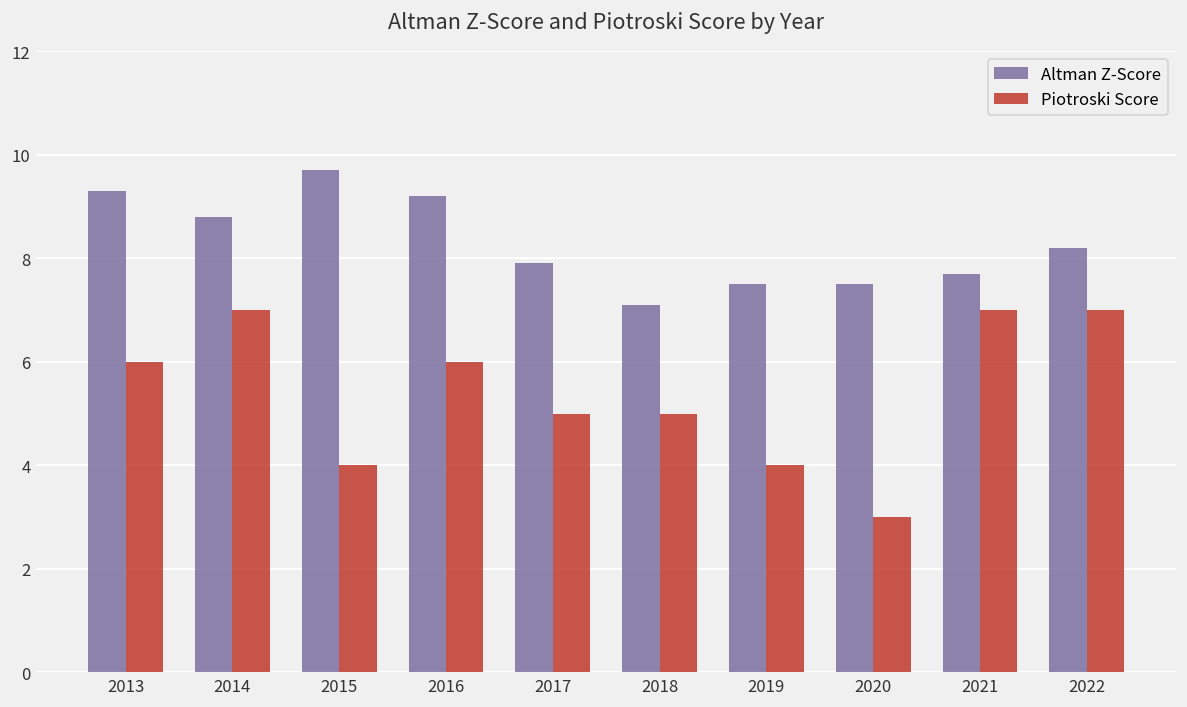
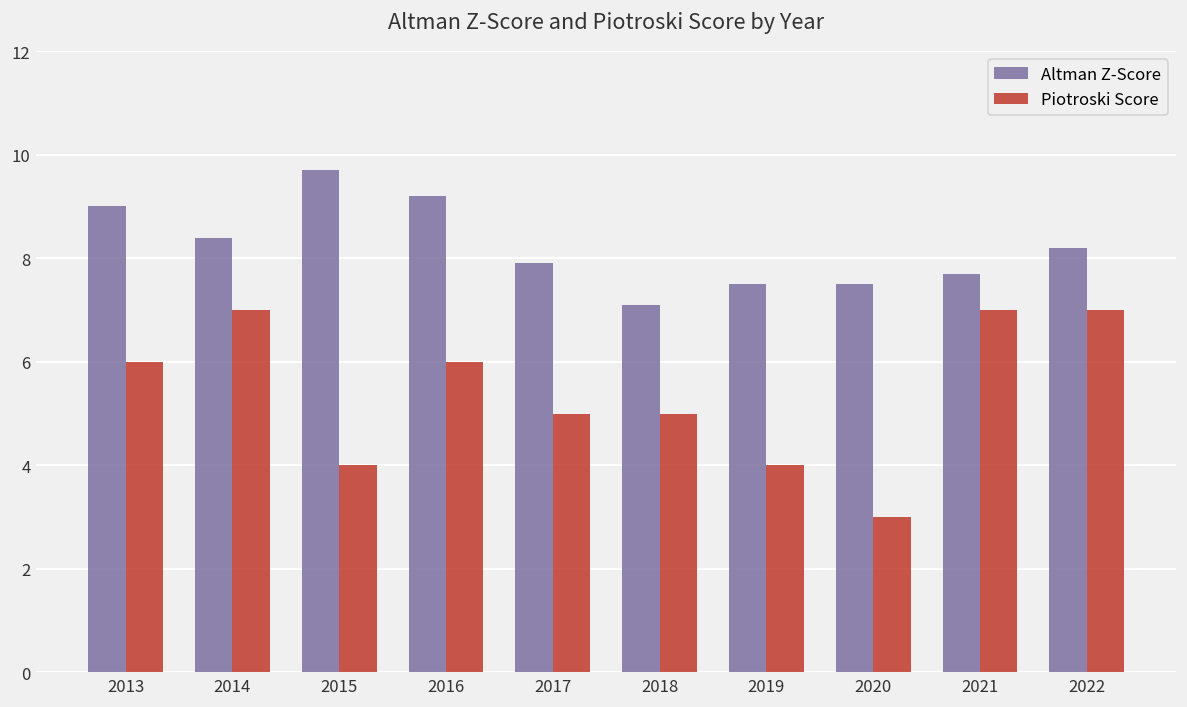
Altman Z-Score, 2013: 9.3 -> 9.0
Altman Z-Score, 2014: 8.8 -> 8.4
